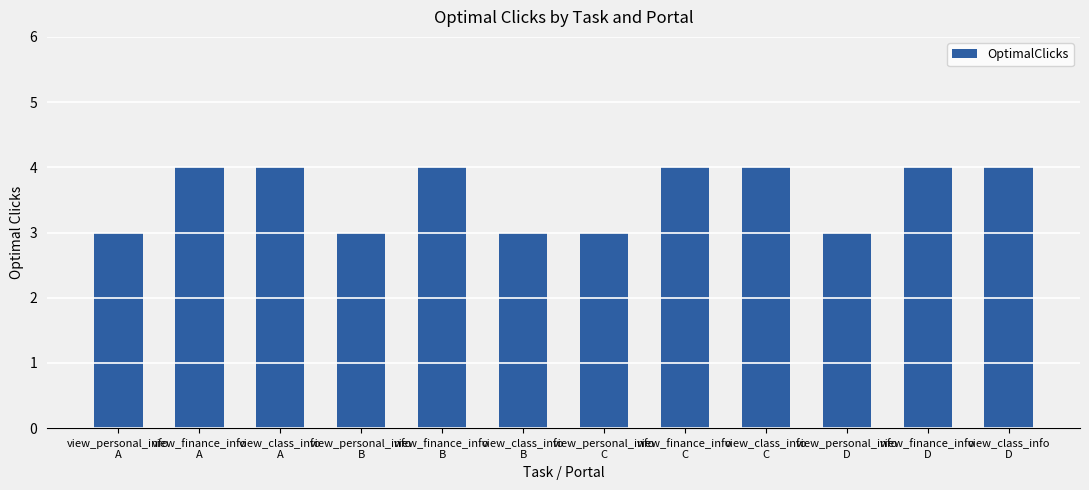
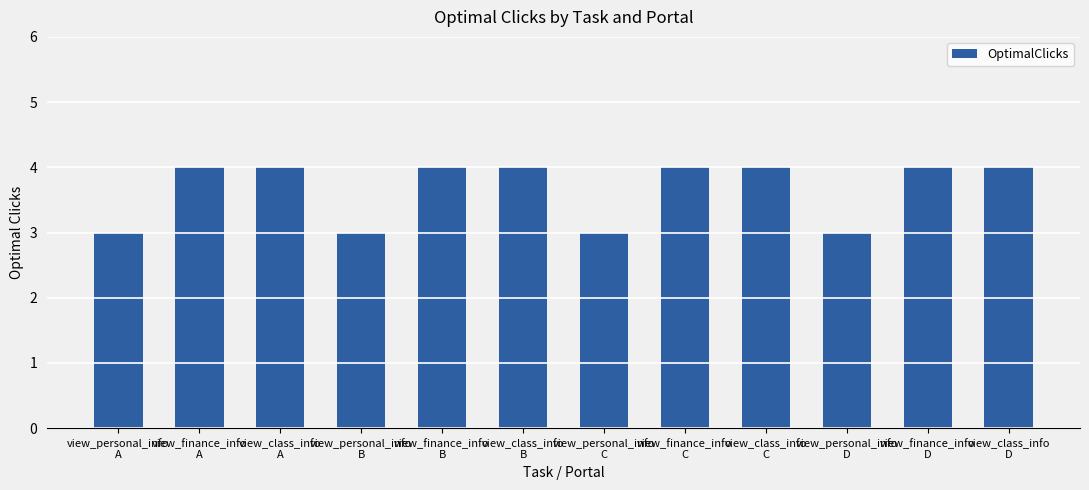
view_class_info B: 3 -> 4
